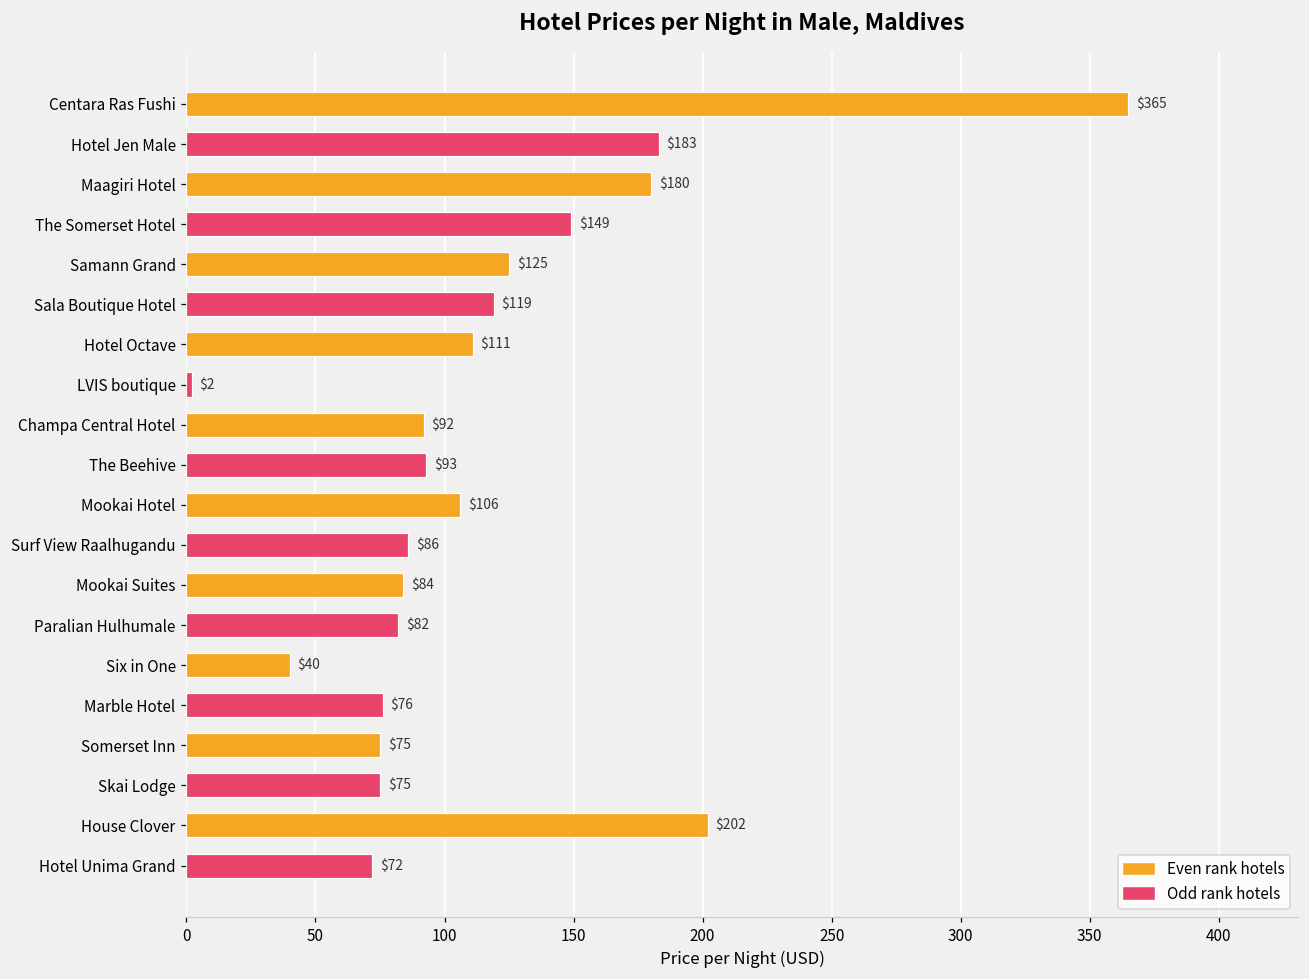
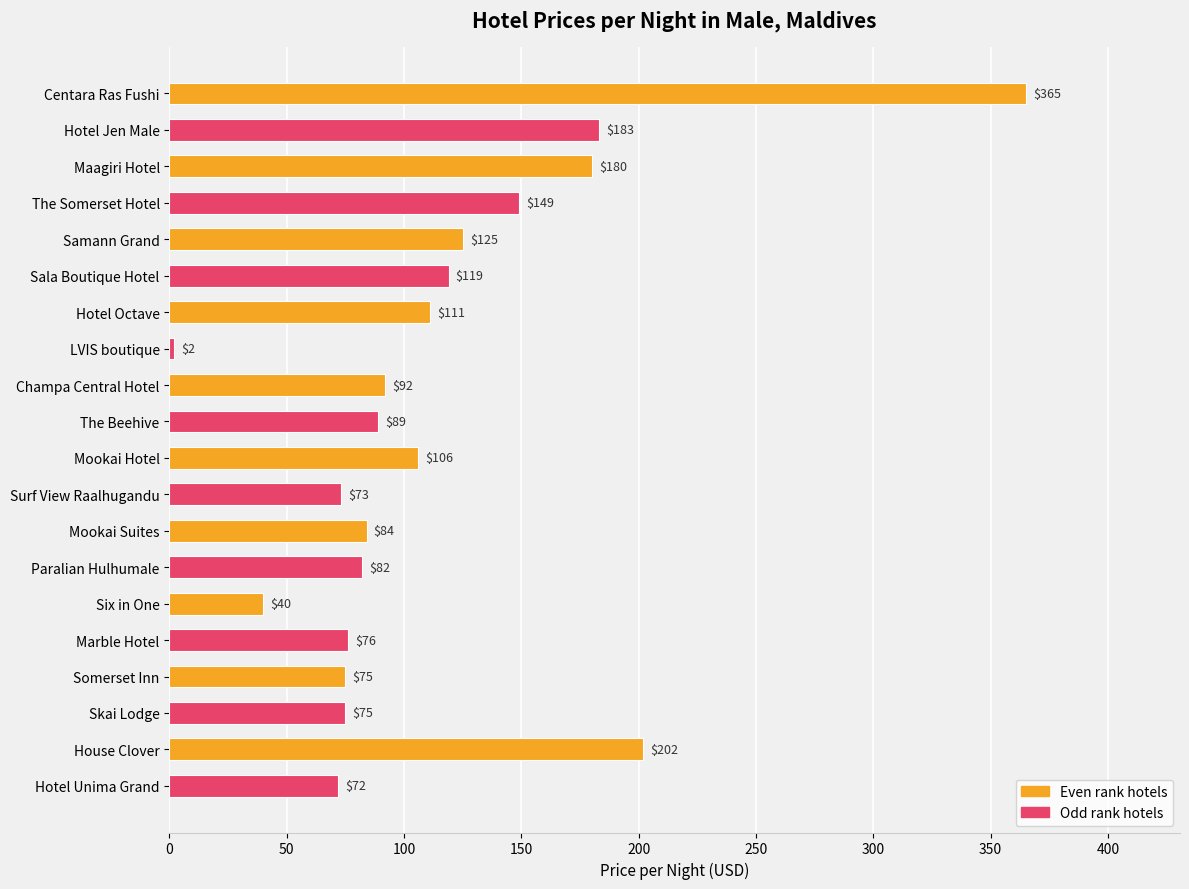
The Beehive: $93 -> $89
Surf View Raalhugandu: $86 -> $73
